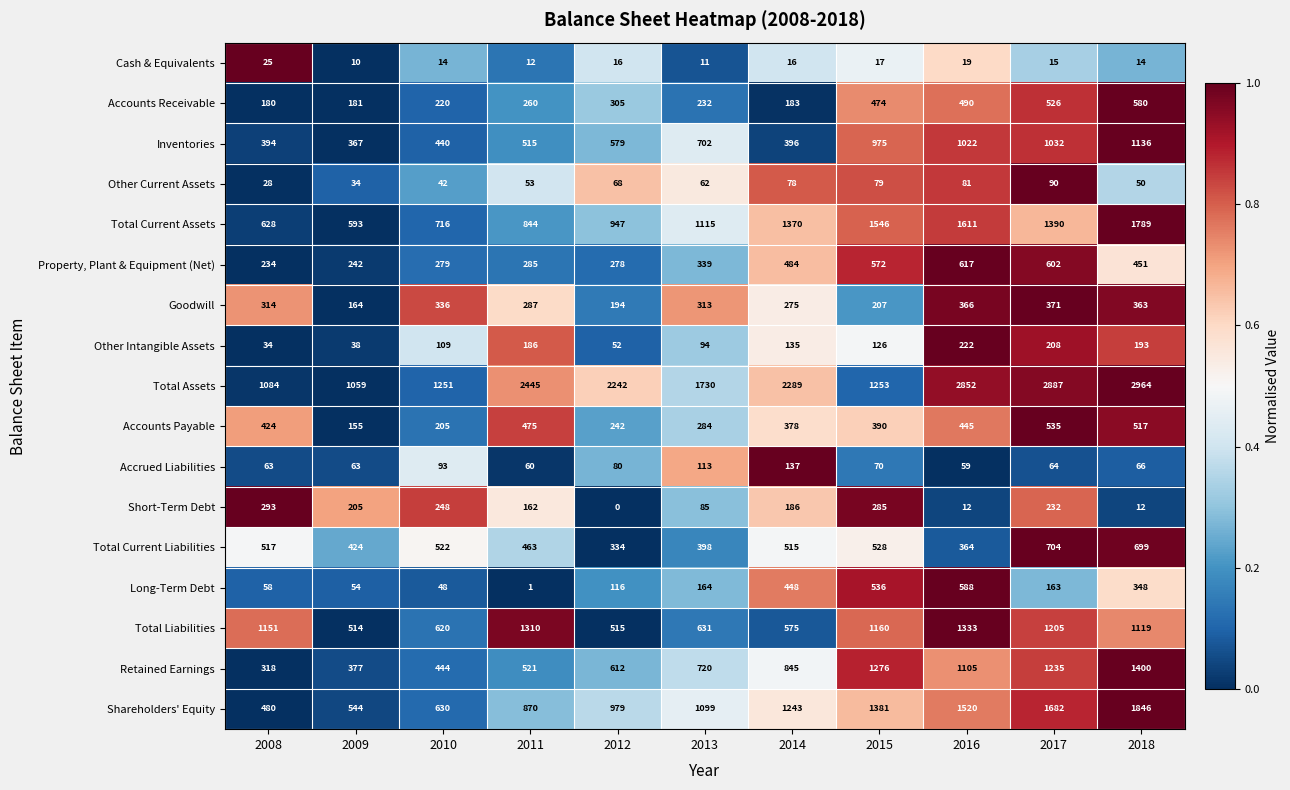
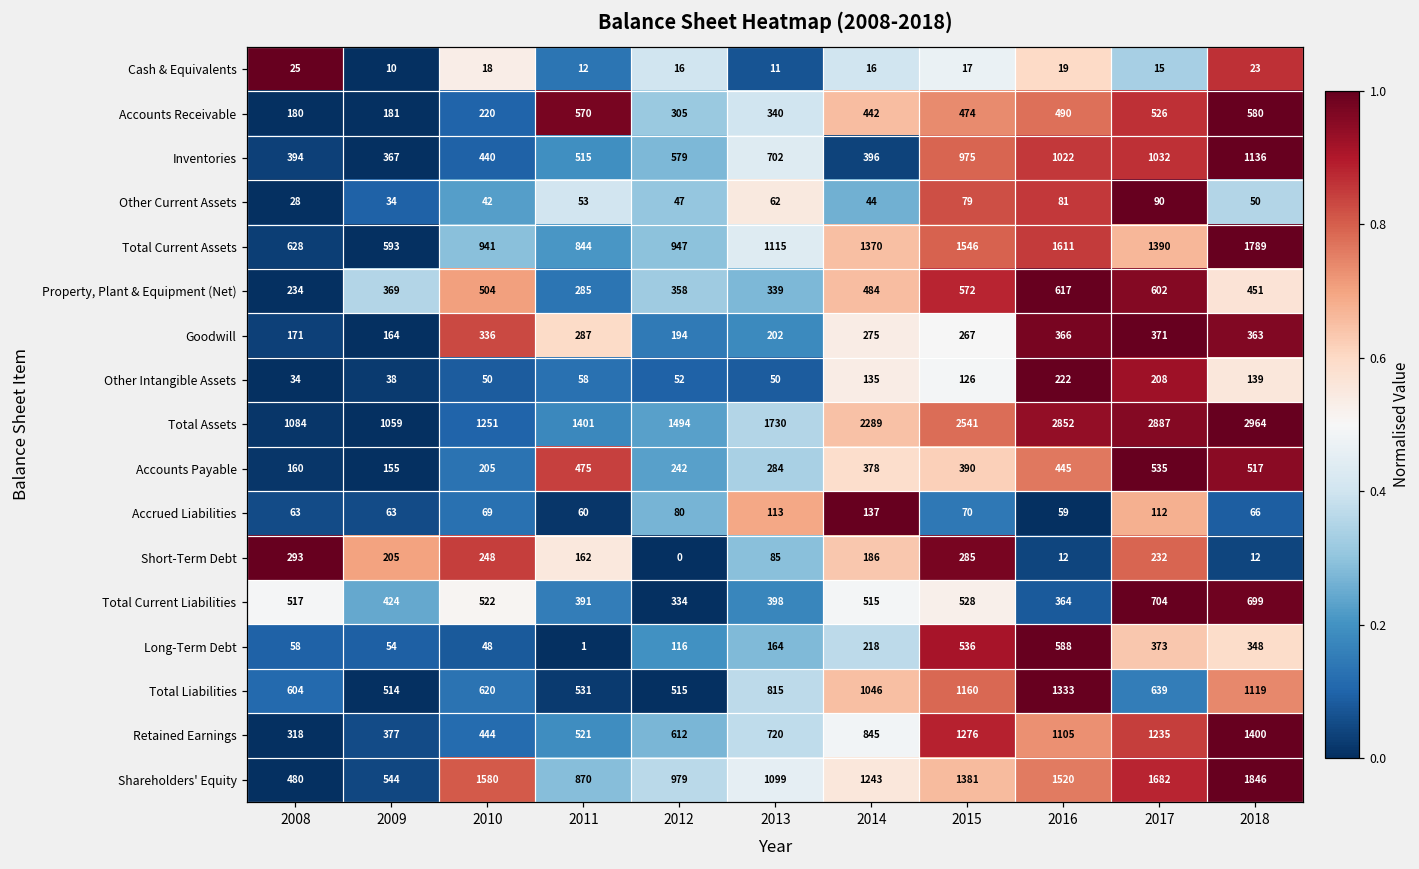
Cash & Equivalents, 2010: 14 -> 18
Cash & Equivalents, 2018: 14 -> 23
Accounts Receivable, 2011: 260 -> 570
Accounts Receivable, 2013: 232 -> 340
Accounts Receivable, 2014: 183 -> 442
Other Current Assets, 2012: 68 -> 47
Other Current Assets, 2014: 78 -> 44
Total Current Assets, 2010: 716 -> 941
Property, Plant & Equipment (Net), 2009: 242 -> 369
Property, Plant & Equipment (Net), 2010: 279 -> 504
Property, Plant & Equipment (Net), 2012: 278 -> 358
Goodwill, 2008: 314 -> 171
Goodwill, 2013: 313 -> 202
Goodwill, 2015: 207 -> 267
Other Intangible Assets, 2010: 109 -> 50
Other Intangible Assets, 2011: 186 -> 58
Other Intangible Assets, 2013: 94 -> 50
Other Intangible Assets, 2018: 193 -> 139
Total Assets, 2011: 2445 -> 1401
Total Assets, 2012: 2242 -> 1494
Total Assets, 2015: 1253 -> 2541
Accounts Payable, 2008: 424 -> 160
Accrued Liabilities, 2010: 93 -> 69
Accrued Liabilities, 2017: 64 -> 112
Total Current Liabilities, 2011: 463 -> 391
Long-Term Debt, 2014: 448 -> 218
Long-Term Debt, 2017: 163 -> 373
Total Liabilities, 2008: 1151 -> 604
Total Liabilities, 2011: 1310 -> 531
Total Liabilities, 2013: 631 -> 815
Total Liabilities, 2014: 575 -> 1046
Total Liabilities, 2017: 1205 -> 639
Shareholders' Equity, 2010: 630 -> 1580
